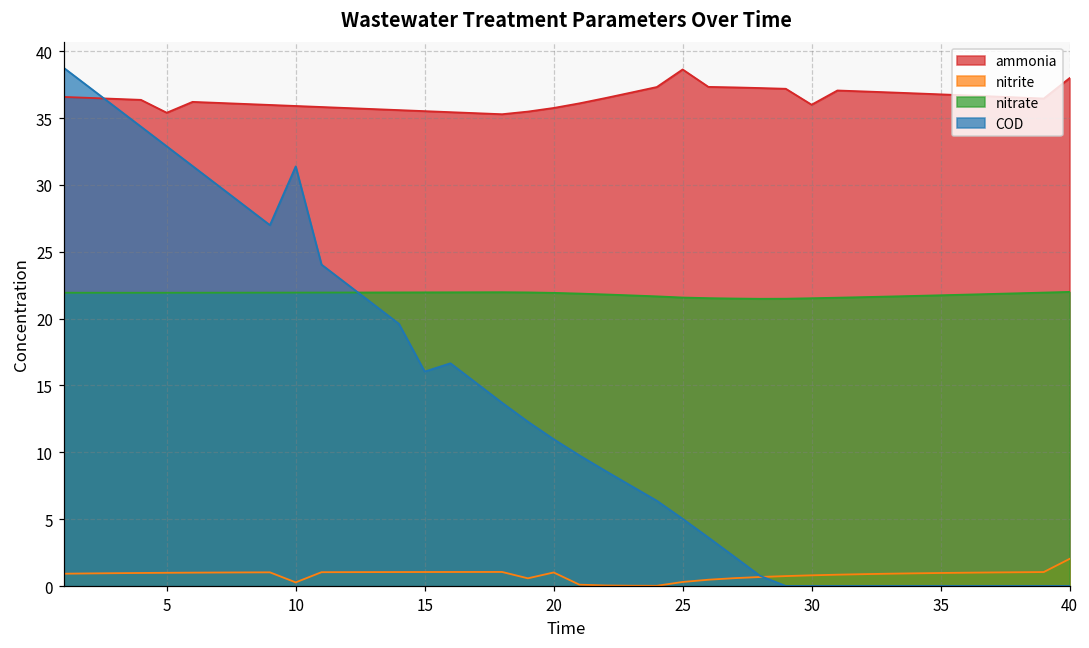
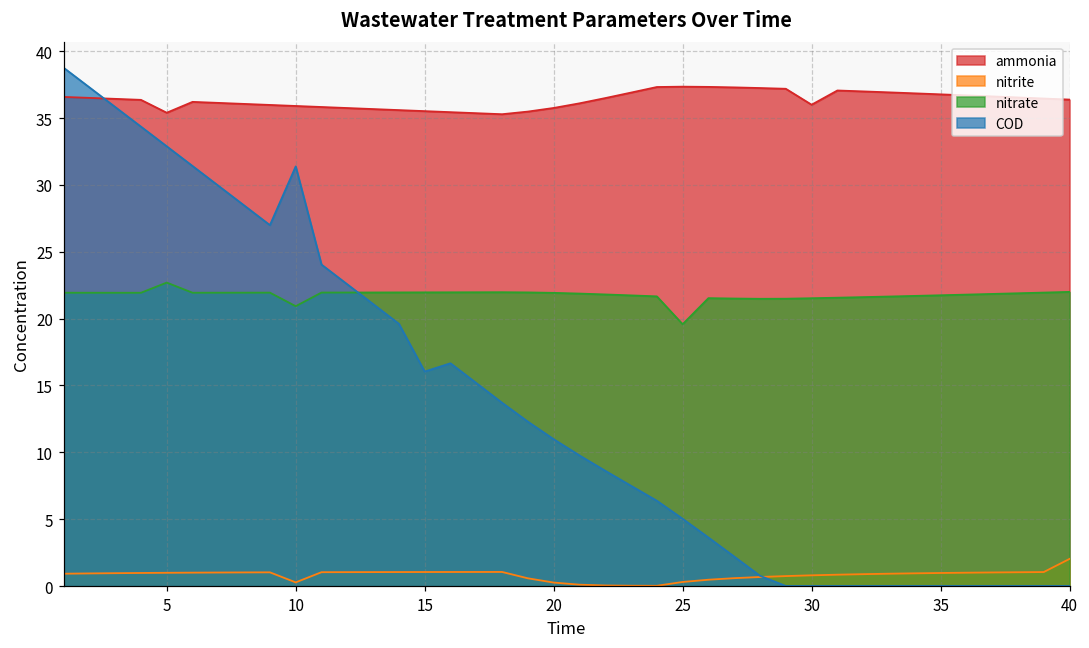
nitrate, 5: 21.9 -> 22.7
nitrate, 10: 21.9 -> 20.9
nitrite, 20: 1.0 -> 0.3
ammonia, 25: 38.6 -> 37.3
nitrate, 25: 21.6 -> 19.6
ammonia, 40: 38.0 -> 36.4
